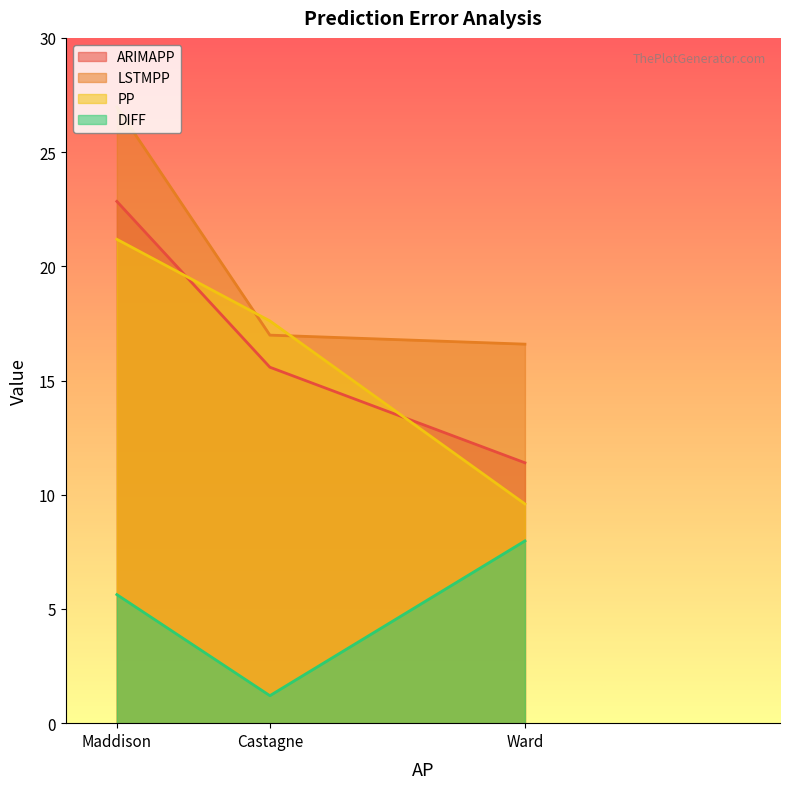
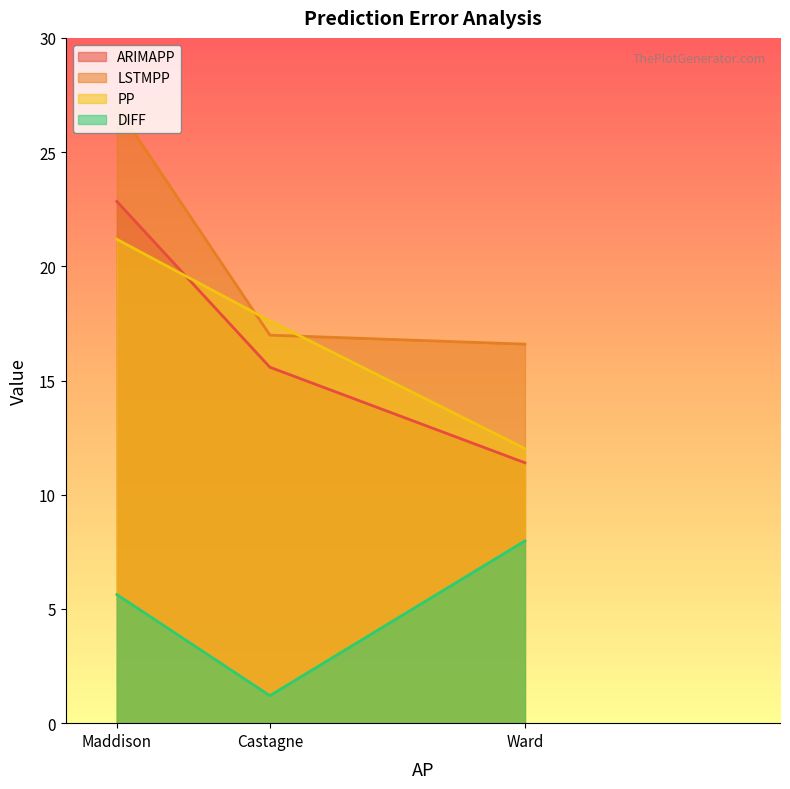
PP, Ward: 9.6 -> 12.0
